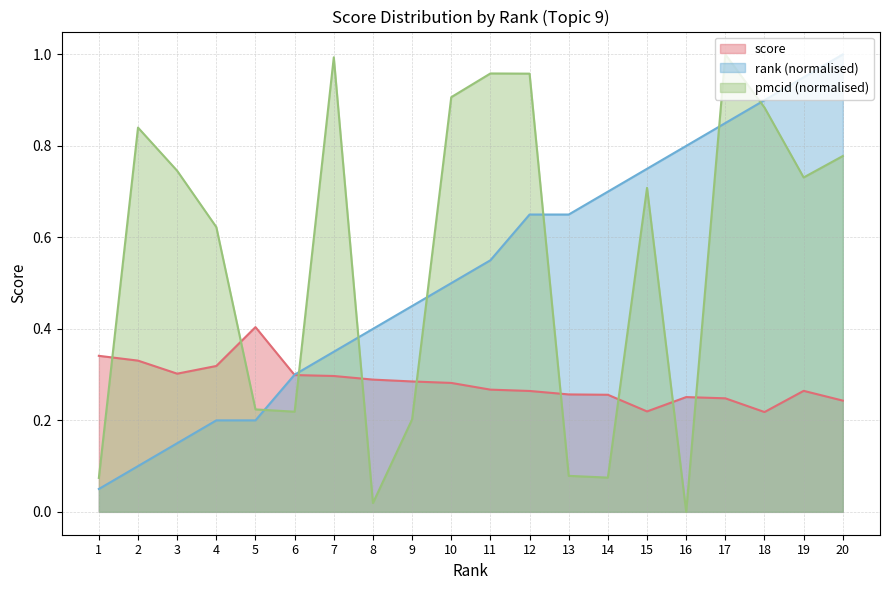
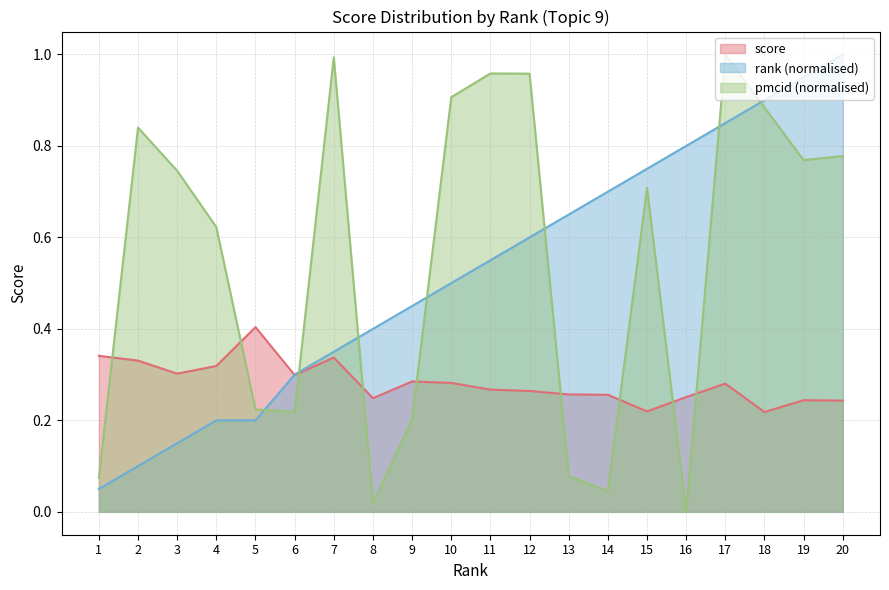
score, 7: 0.30 -> 0.34
score, 8: 0.29 -> 0.25
rank (normalised), 12: 0.65 -> 0.60
pmcid (normalised), 14: 0.07 -> 0.04
score, 17: 0.25 -> 0.28
score, 19: 0.26 -> 0.24
pmcid (normalised), 19: 0.73 -> 0.77
